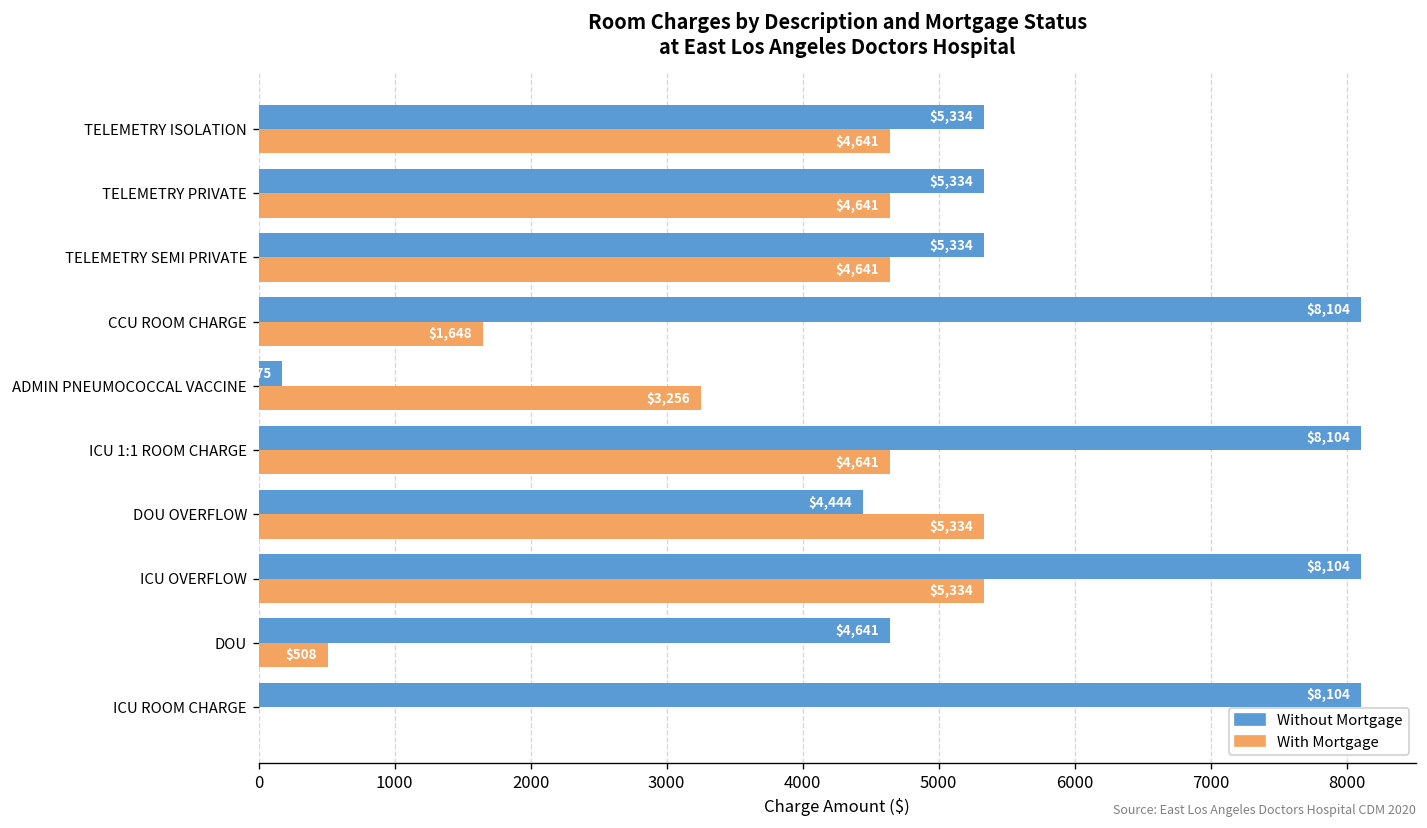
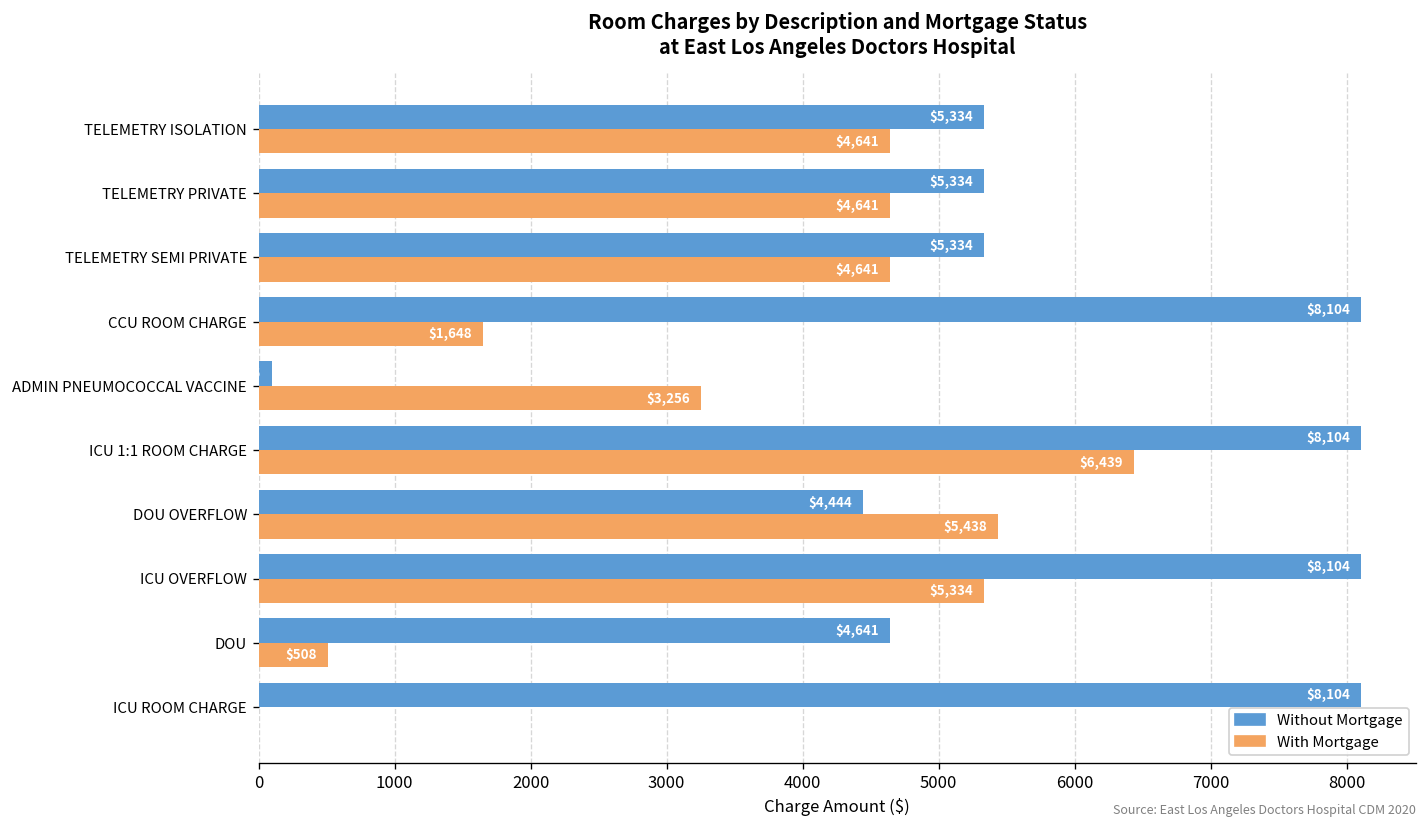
Without Mortgage, ADMIN PNEUMOCOCCAL VACCINE: 170 -> 100
With Mortgage, ICU 1:1 ROOM CHARGE: $4,641 -> $6,439
With Mortgage, DOU OVERFLOW: $5,334 -> $5,438
